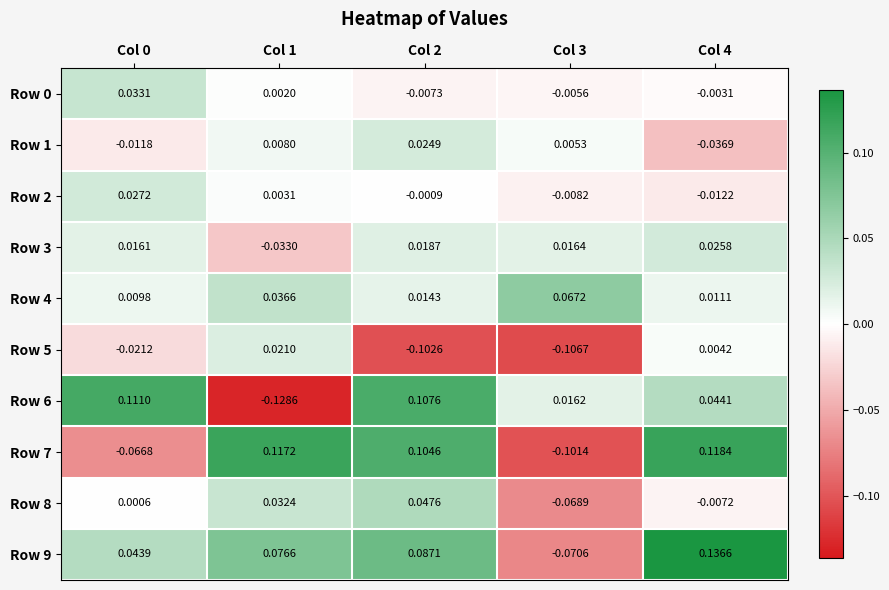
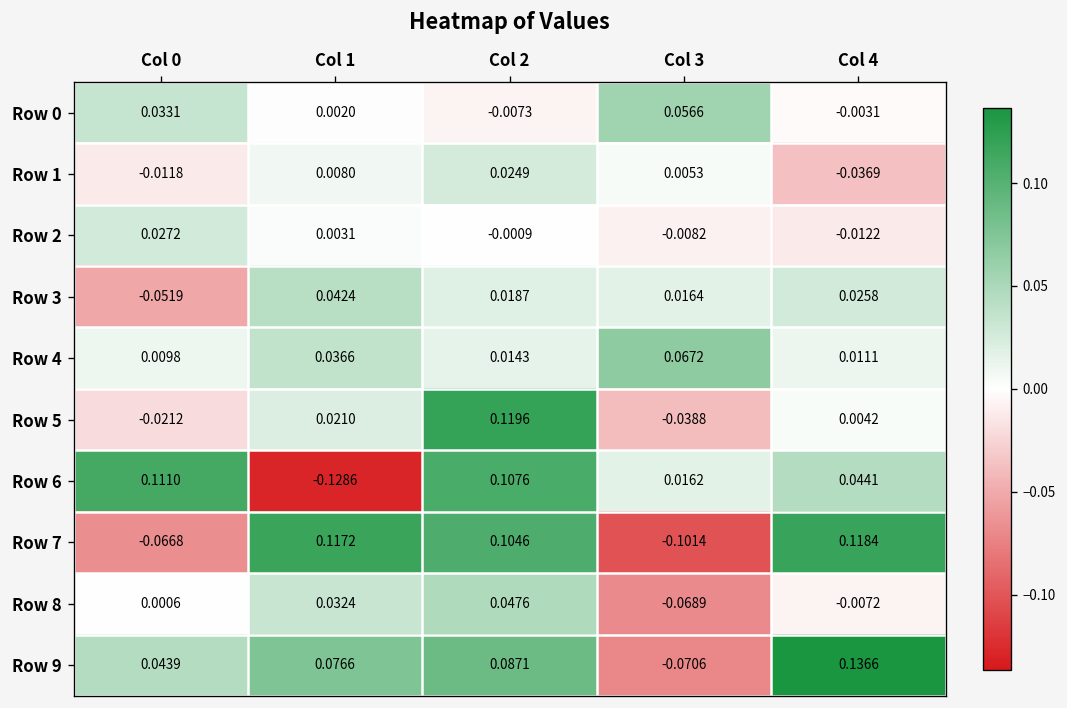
Row 0, Col 3: -0.0056 -> 0.0566
Row 3, Col 0: 0.0161 -> -0.0519
Row 3, Col 1: -0.0330 -> 0.0424
Row 5, Col 2: -0.1026 -> 0.1196
Row 5, Col 3: -0.1067 -> -0.0388
